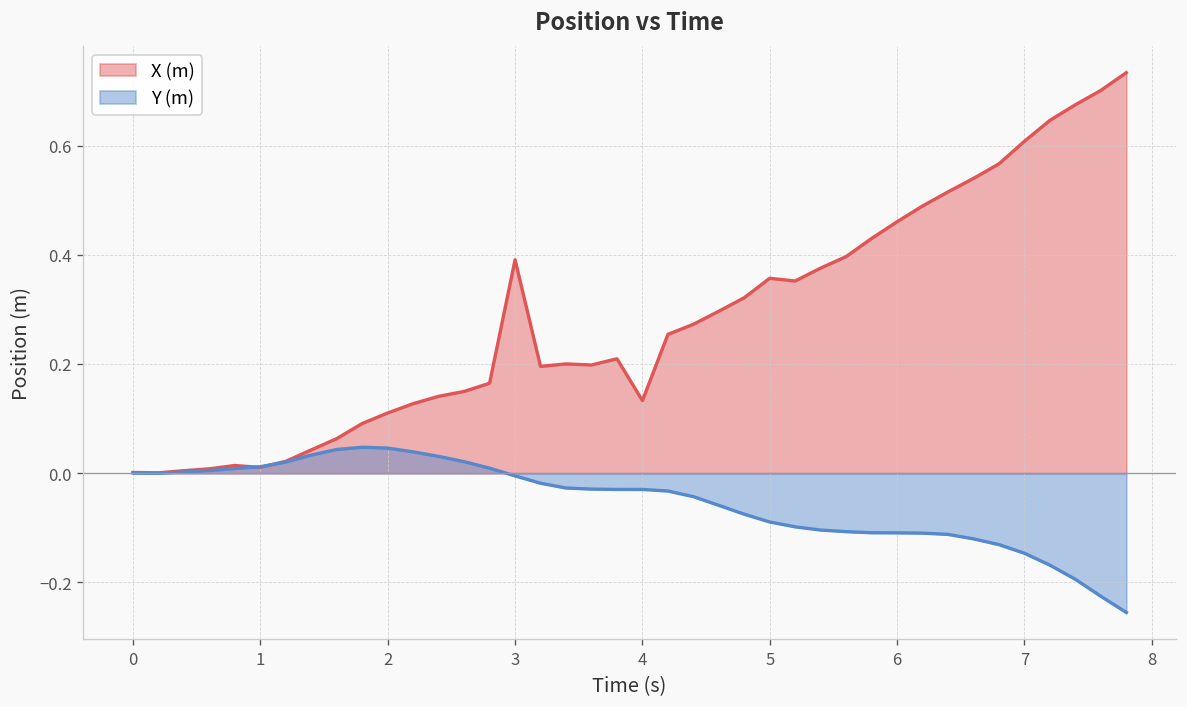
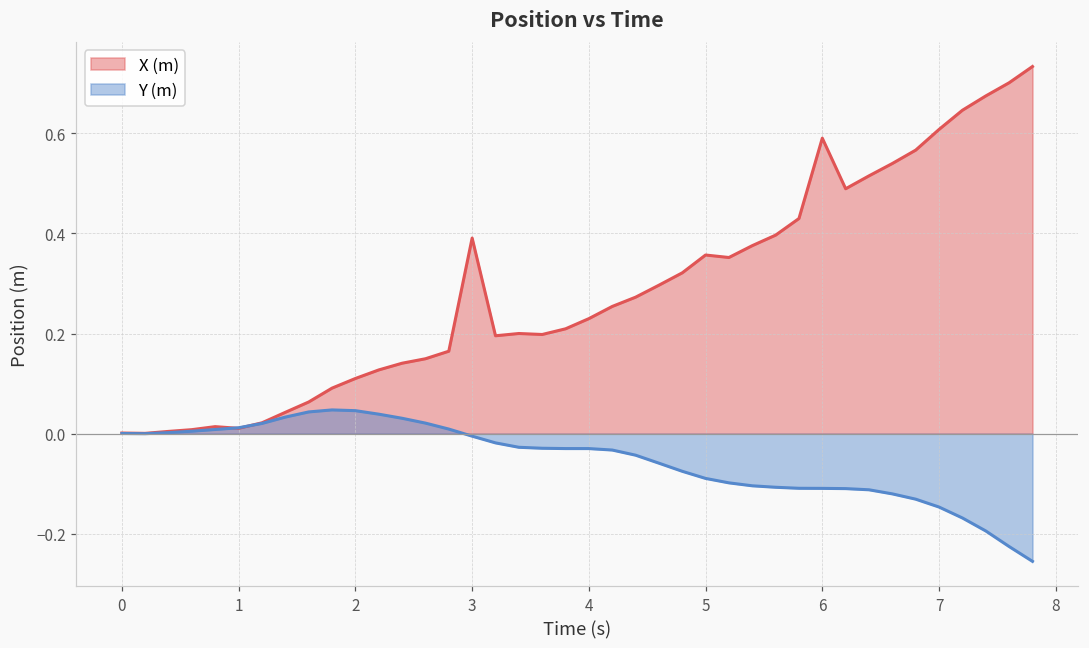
X (m), 4: 0.13 -> 0.23
X (m), 6: 0.46 -> 0.59
